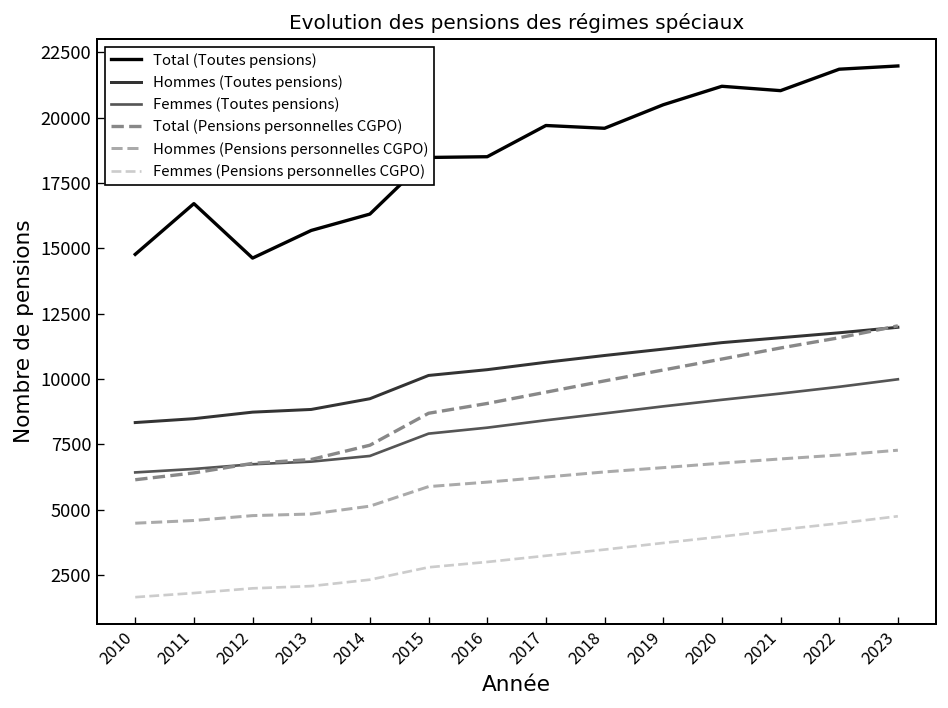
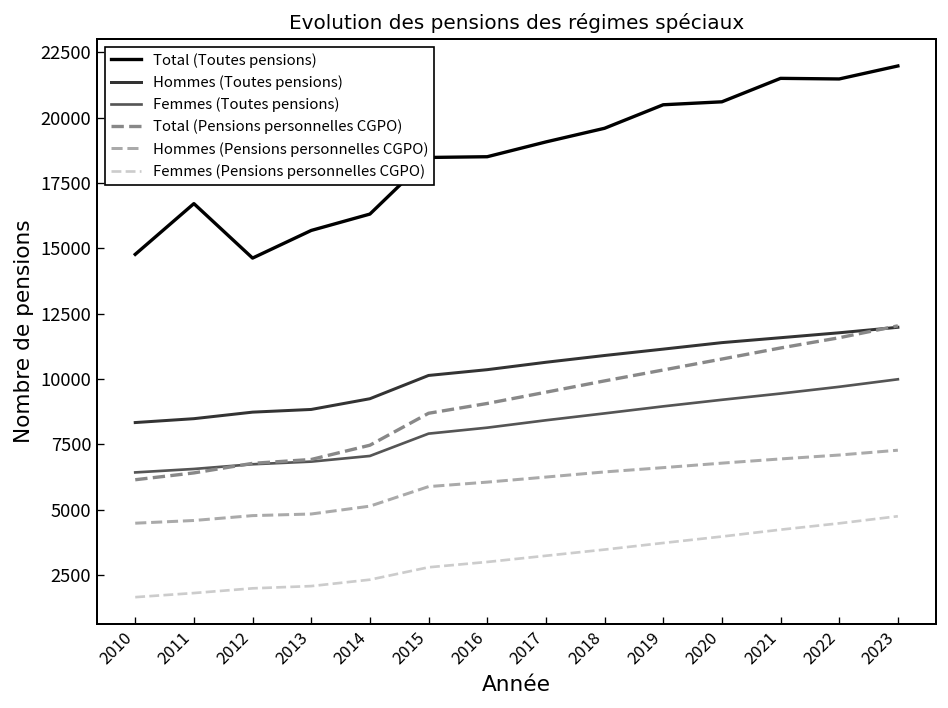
Total (Toutes pensions), 2017: 19700 -> 19100
Total (Toutes pensions), 2020: 21200 -> 20600
Total (Toutes pensions), 2021: 21000 -> 21500
Total (Toutes pensions), 2022: 21900 -> 21500
